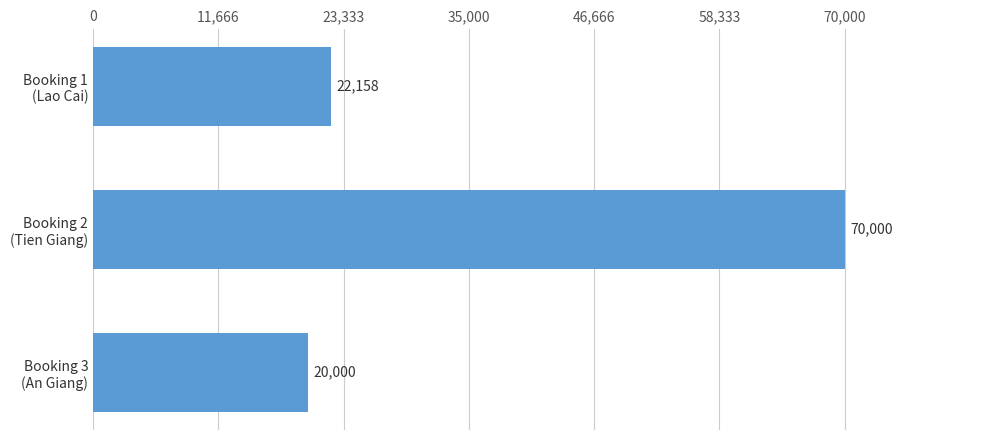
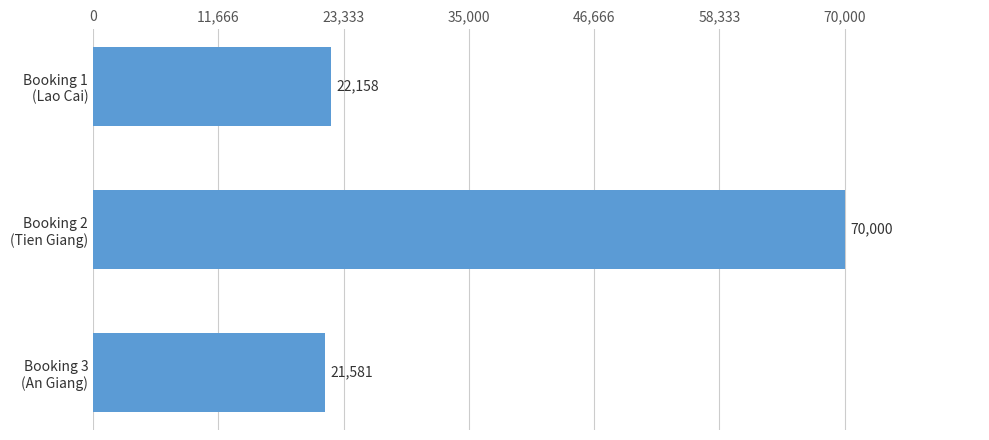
Booking 3 (An Giang): 20,000 -> 21,581
